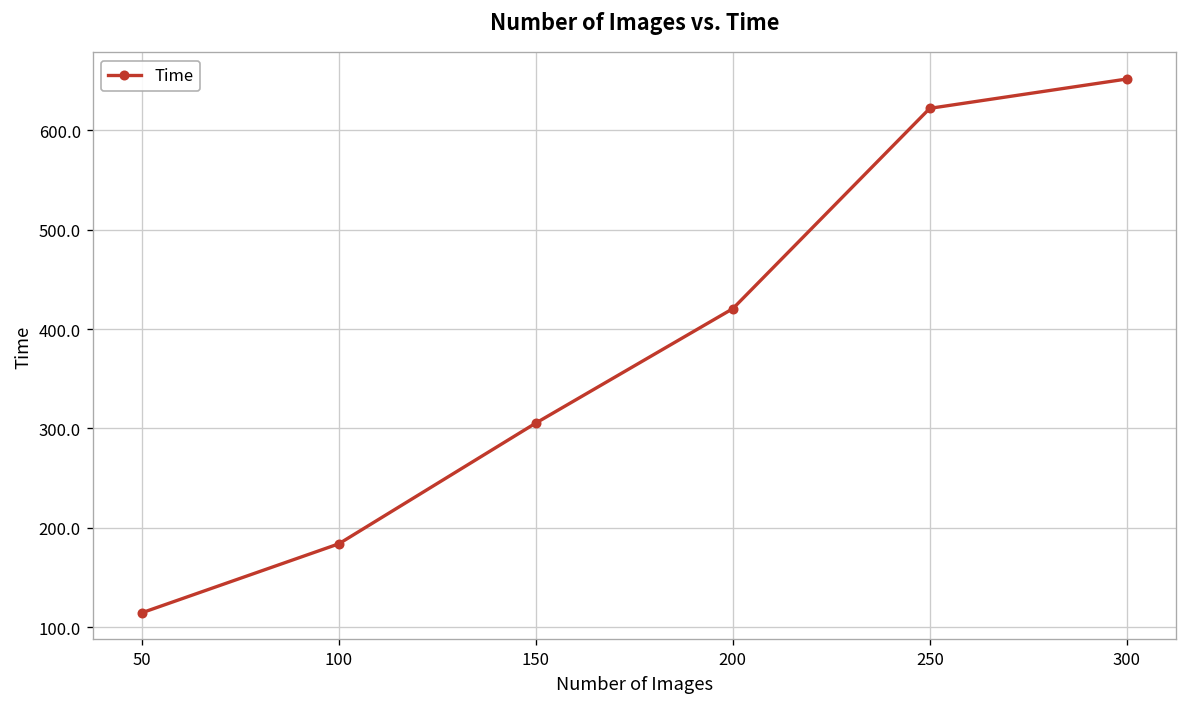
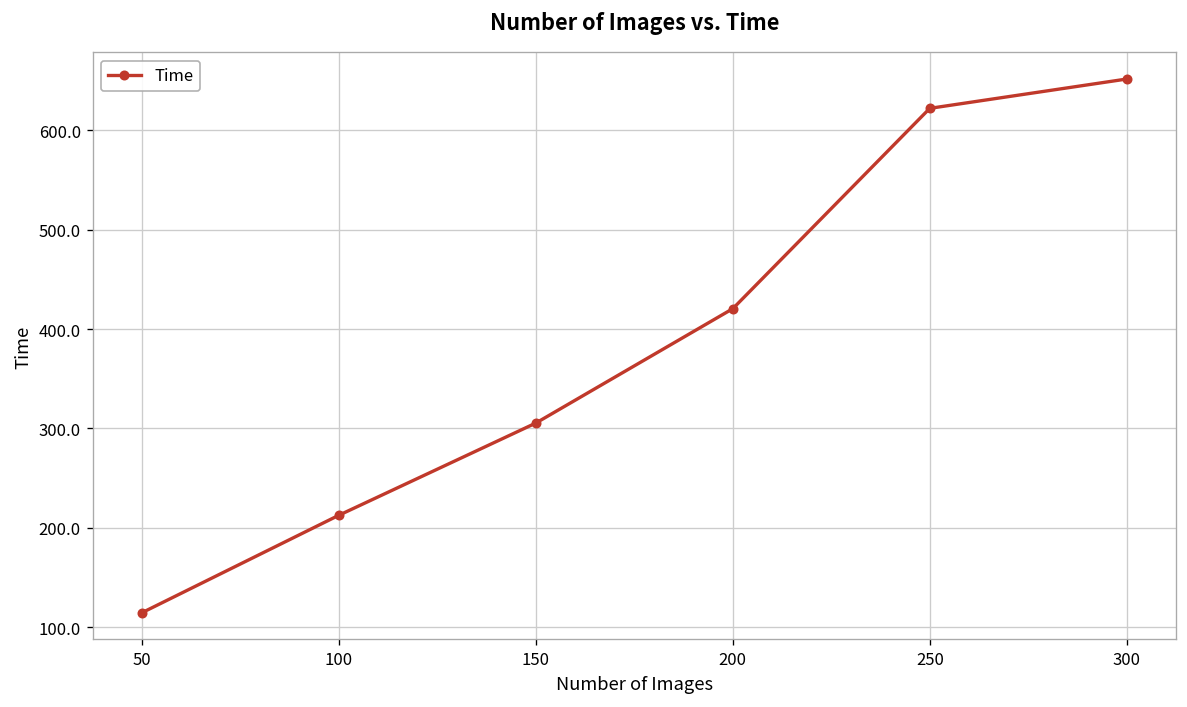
100: 180 -> 210
